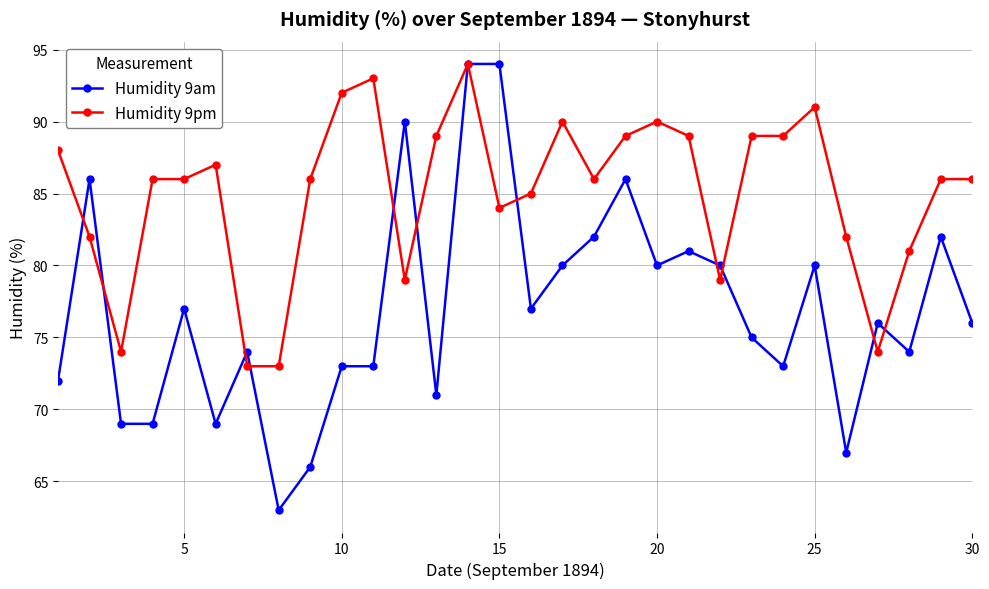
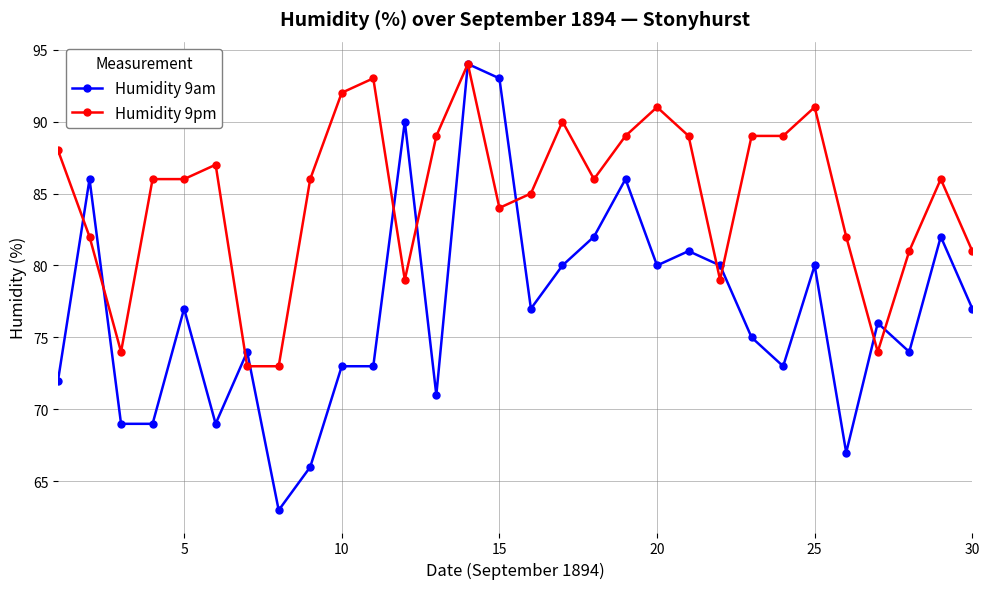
Humidity 9am, 15: 94 -> 93
Humidity 9pm, 20: 90 -> 91
Humidity 9am, 30: 76 -> 77
Humidity 9pm, 30: 86 -> 81
